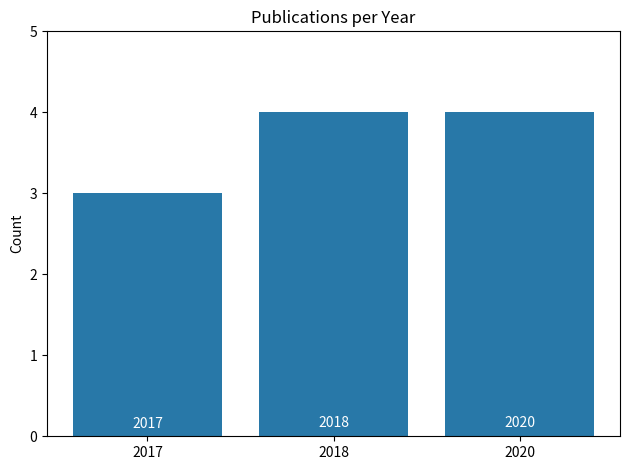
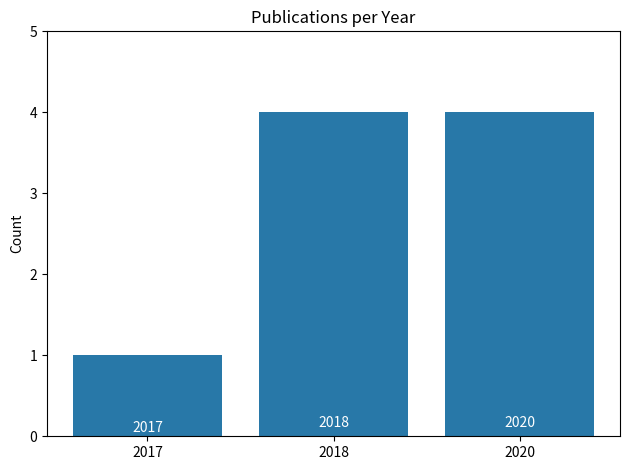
2017: 3 -> 1
